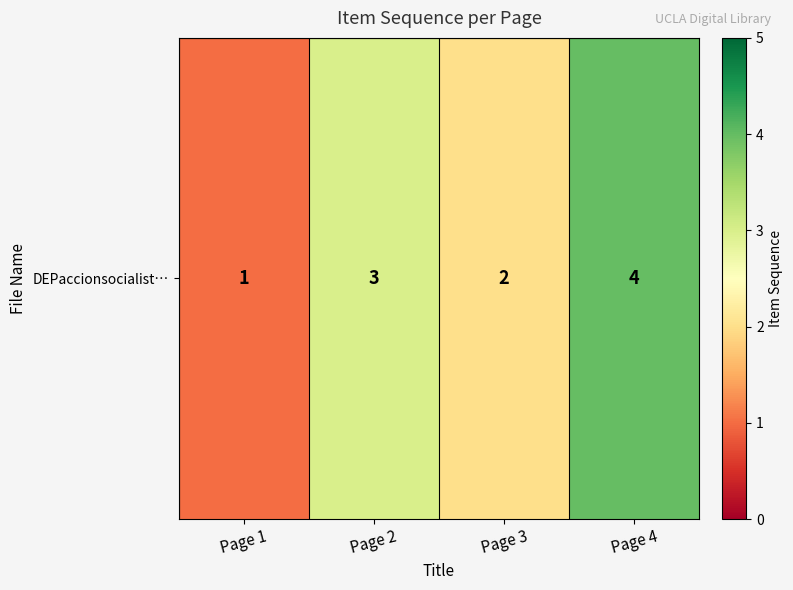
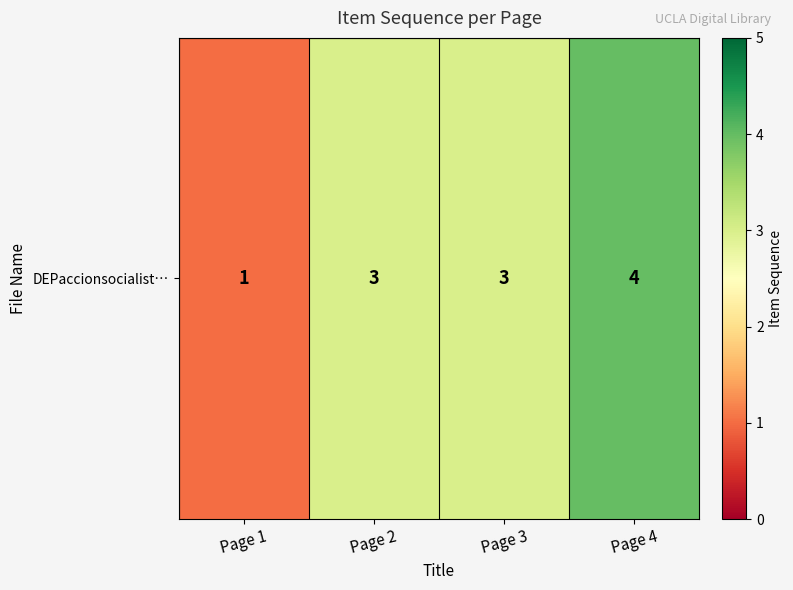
DEPaccionsocialist…, Page 3: 2 -> 3
